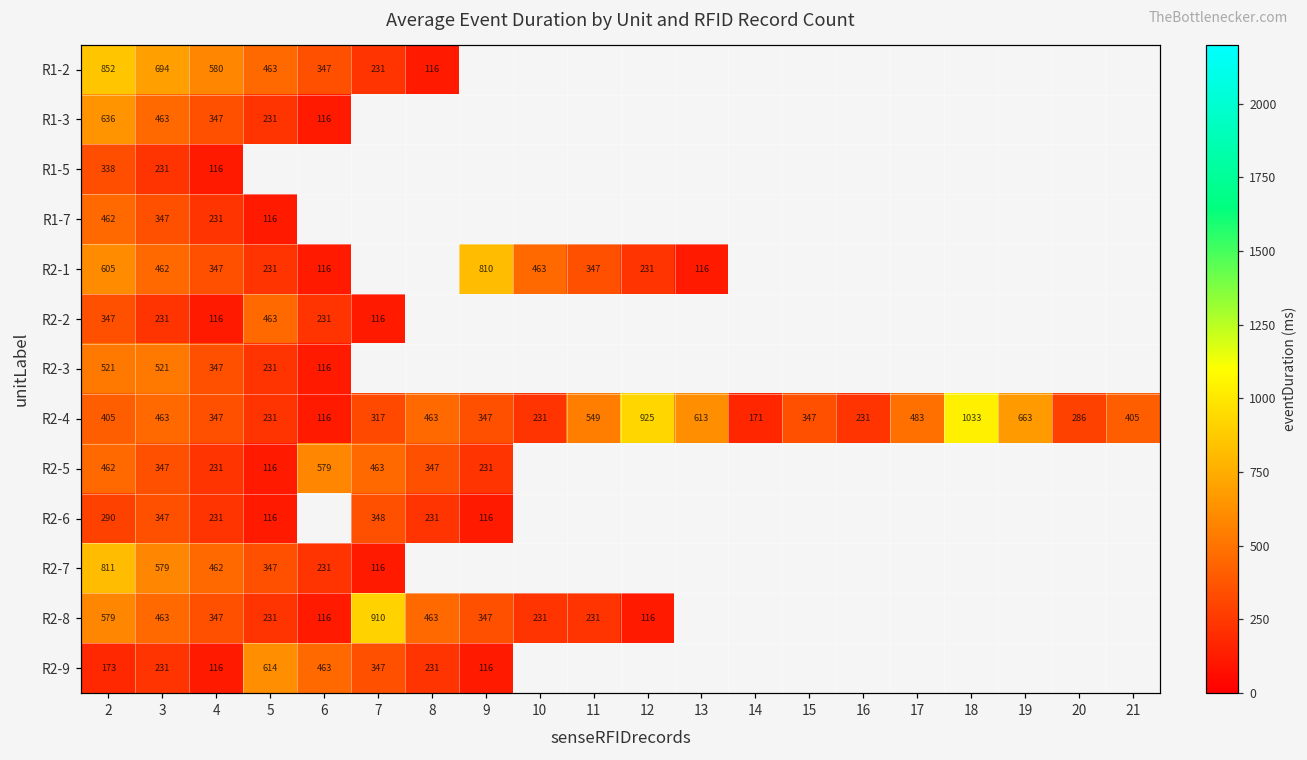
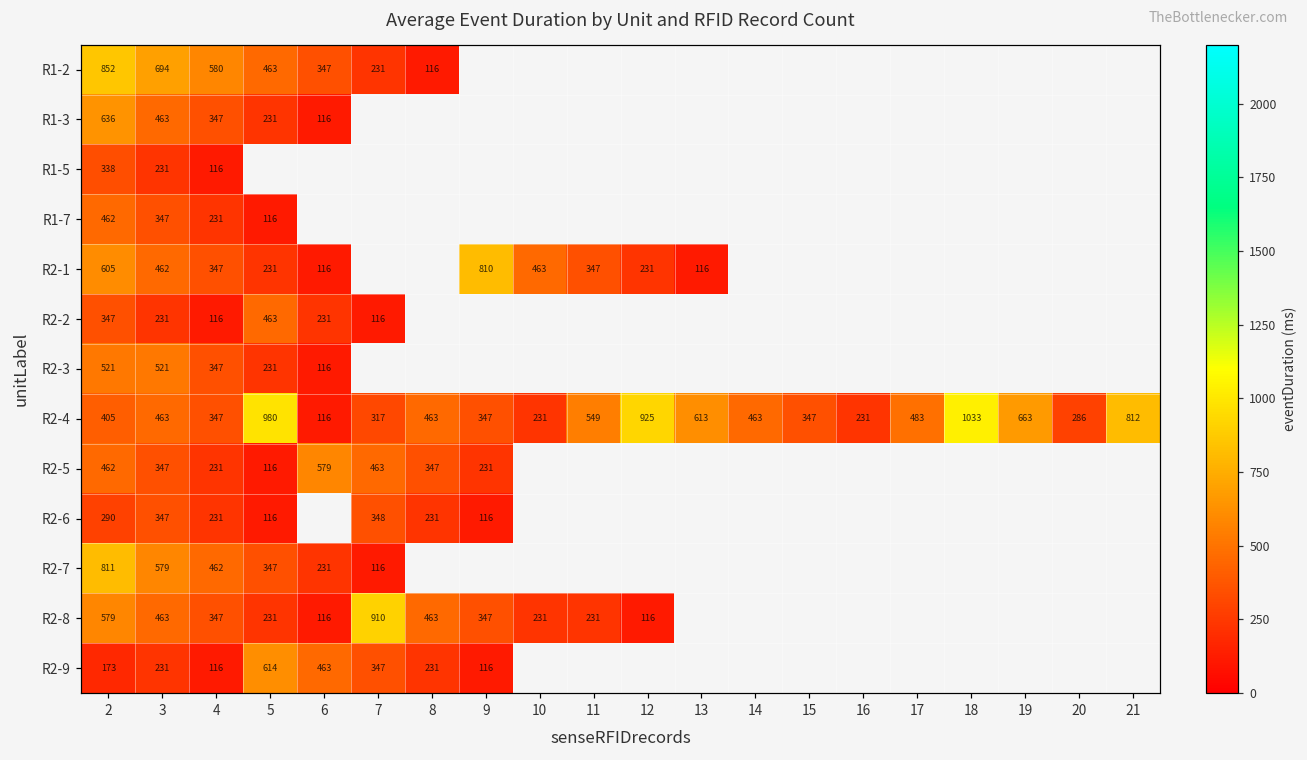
R2-4, 5: 231 -> 980
R2-4, 14: 171 -> 463
R2-4, 21: 405 -> 812
